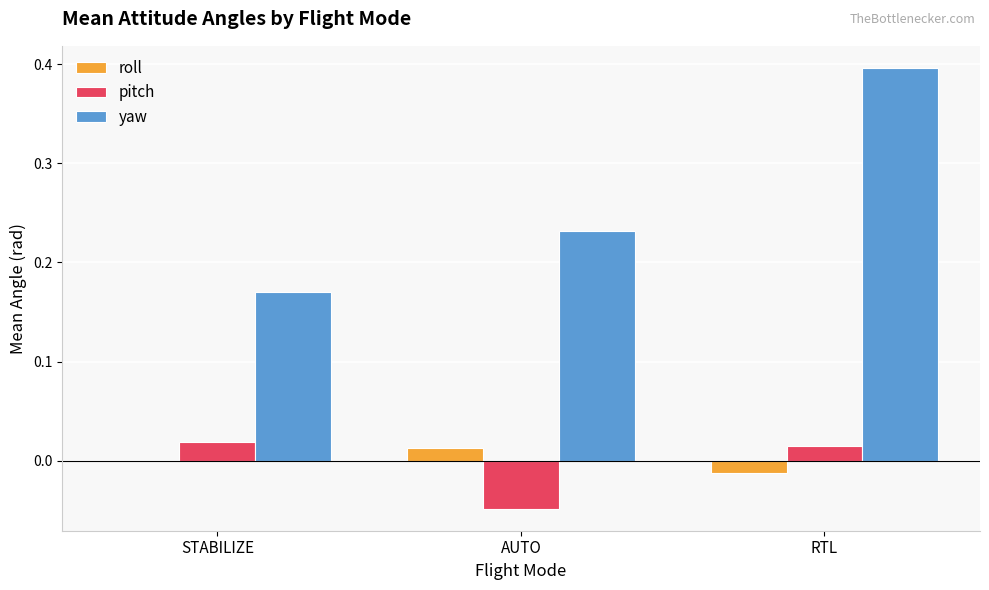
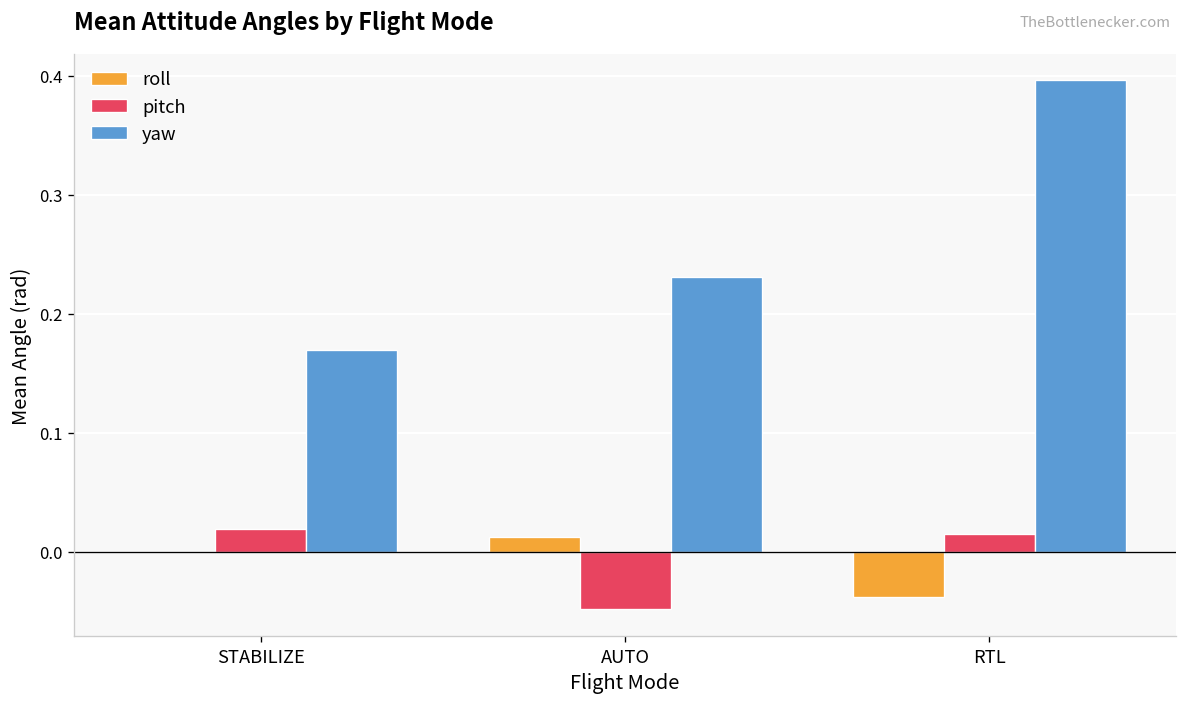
roll, RTL: -0.01 -> -0.04
